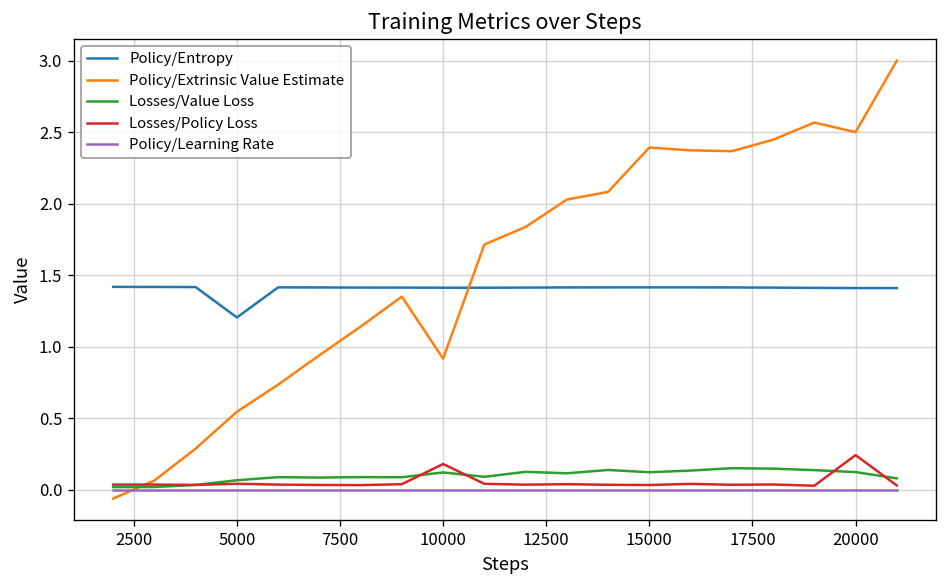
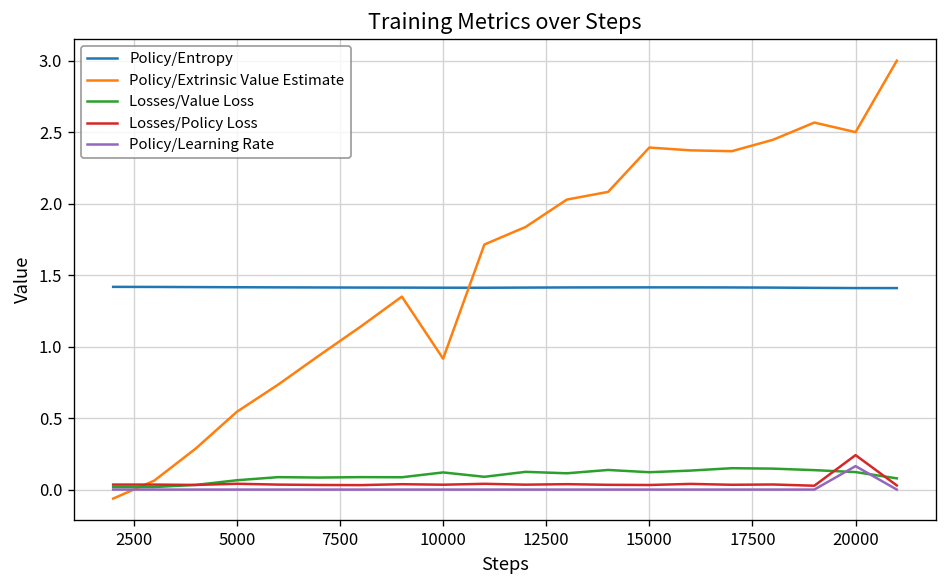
Policy/Entropy, 5000: 1.20 -> 1.42
Losses/Policy Loss, 10000: 0.18 -> 0.03
Policy/Learning Rate, 20000: 0.00 -> 0.16
